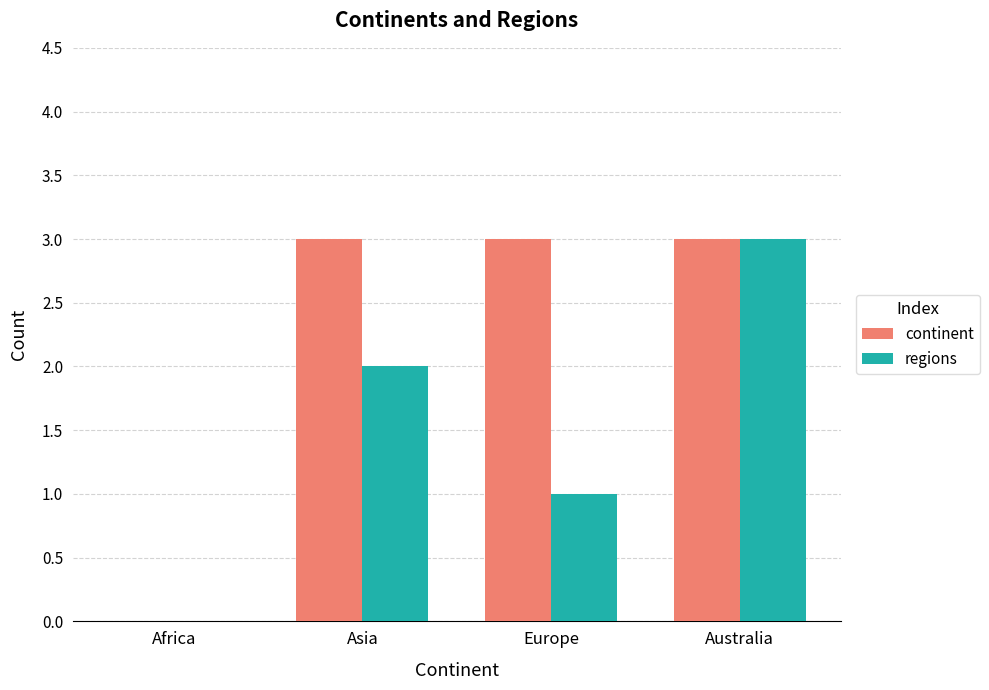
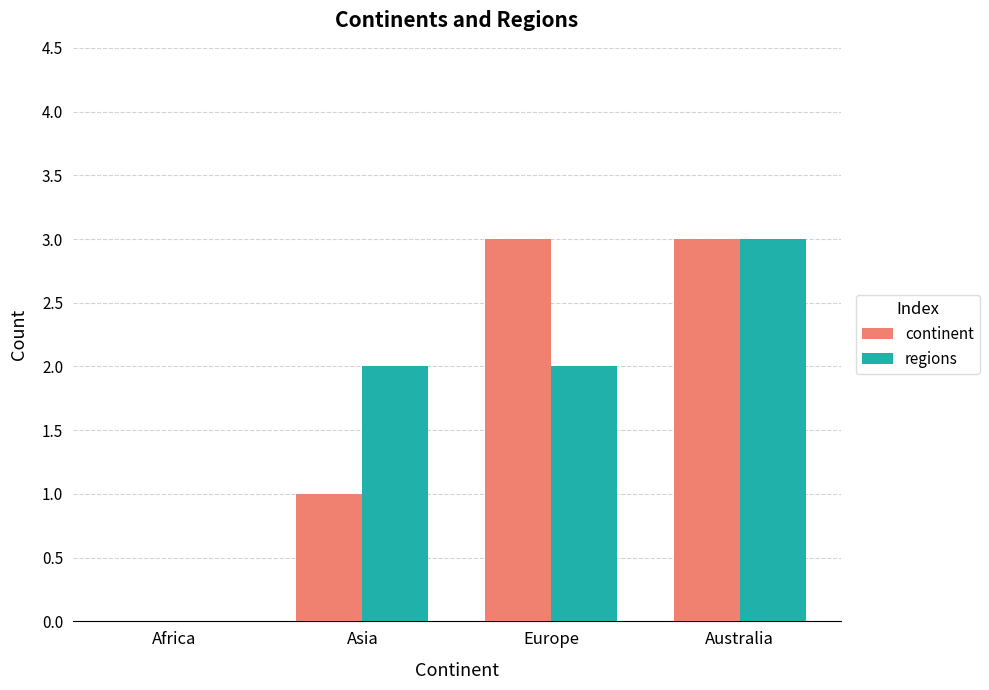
continent, Asia: 3 -> 1
regions, Europe: 1 -> 2
